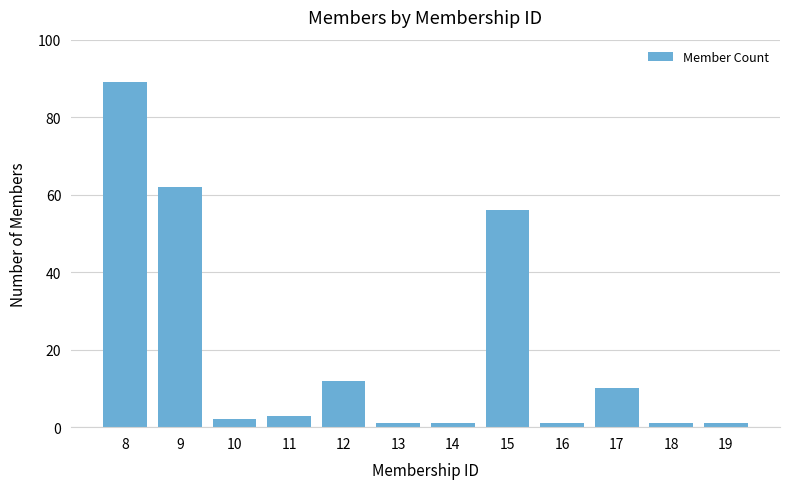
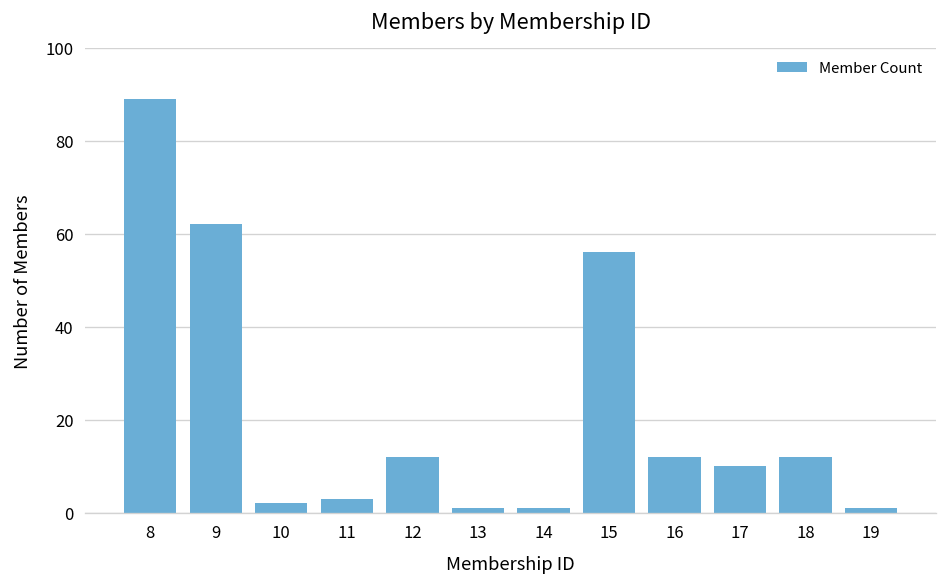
16: 1 -> 12
18: 1 -> 12
